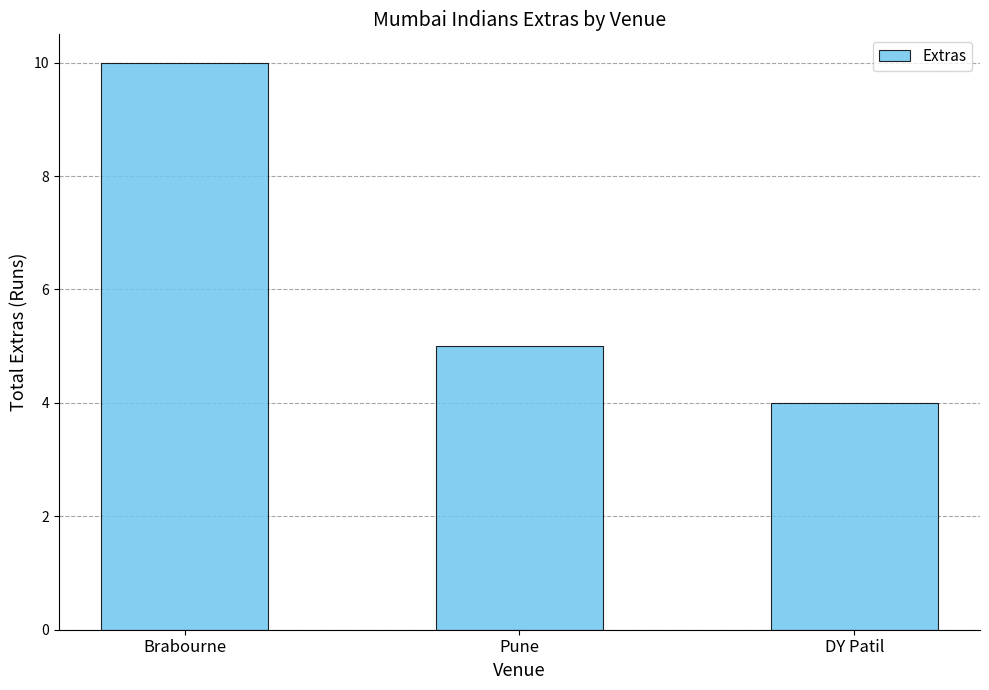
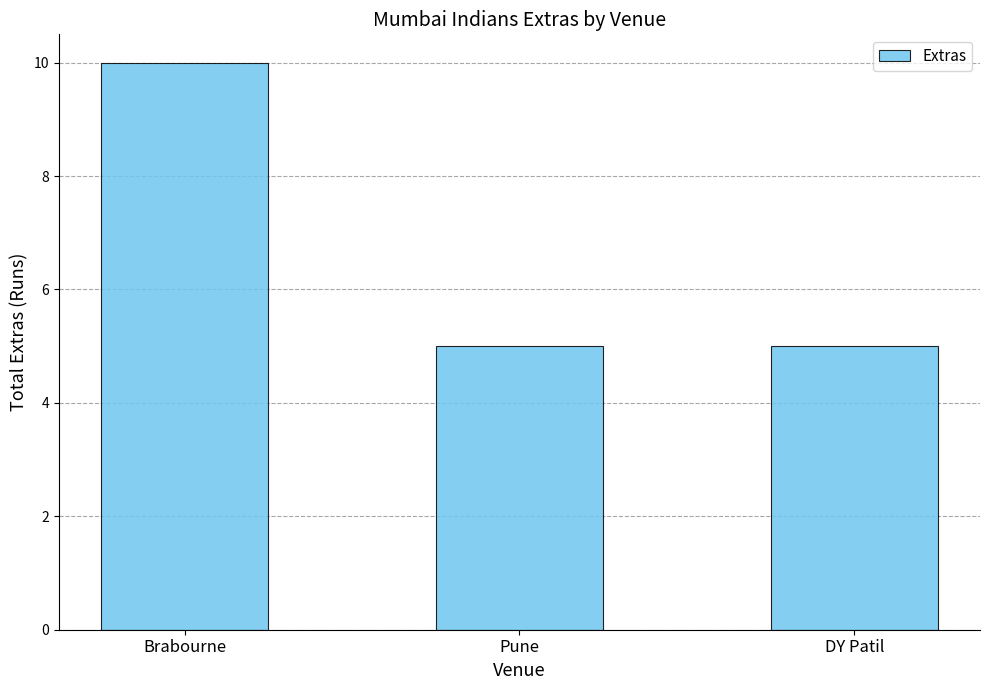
DY Patil: 4 -> 5
